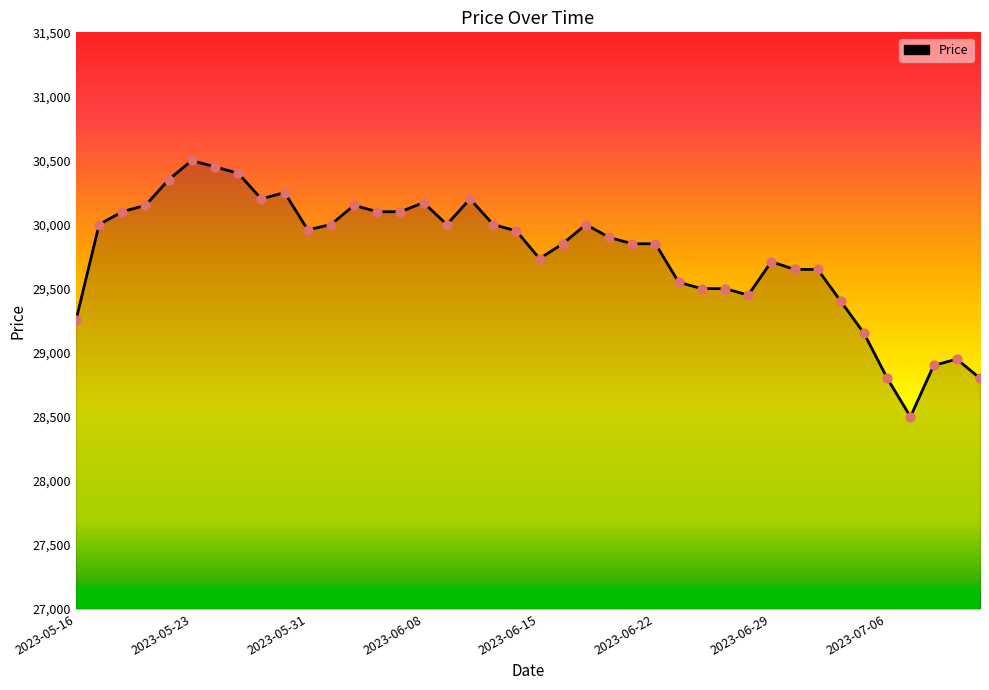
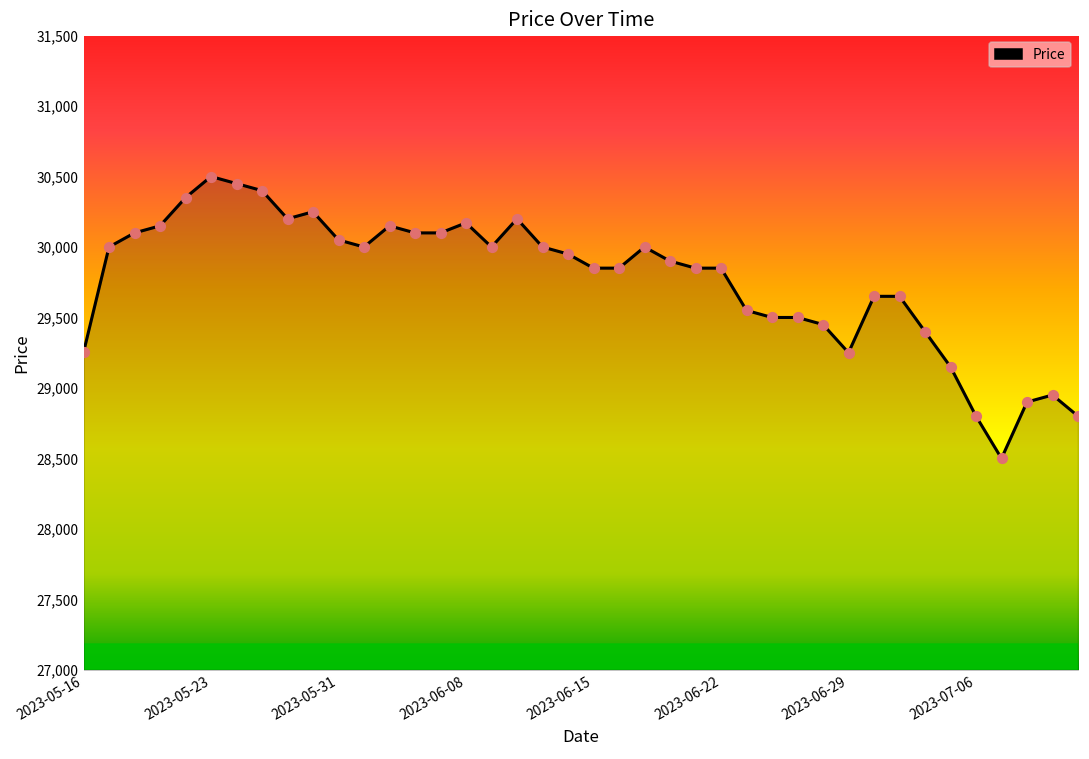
2023-05-31: 29,960 -> 30,050
2023-06-15: 29,730 -> 29,850
2023-06-29: 29,710 -> 29,250
